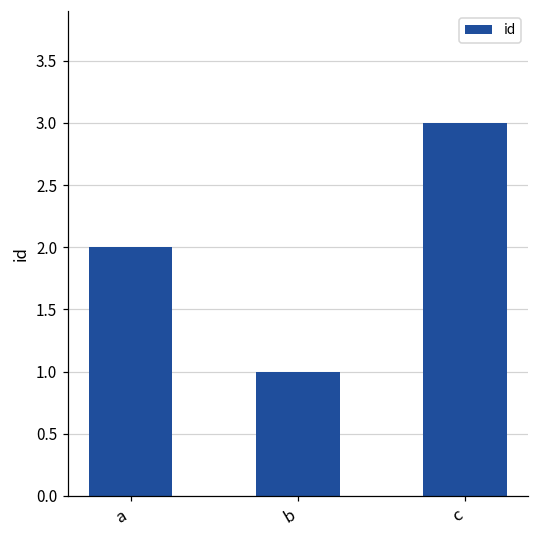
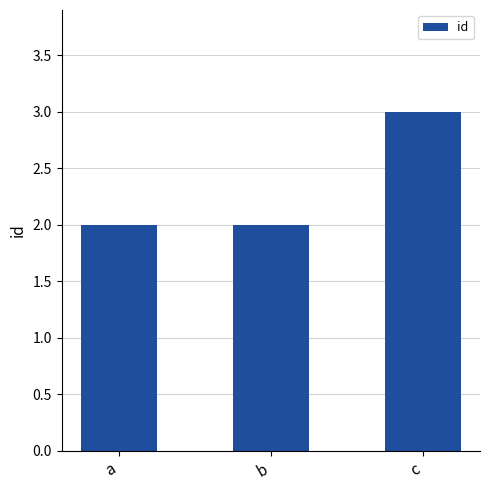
b: 1 -> 2
